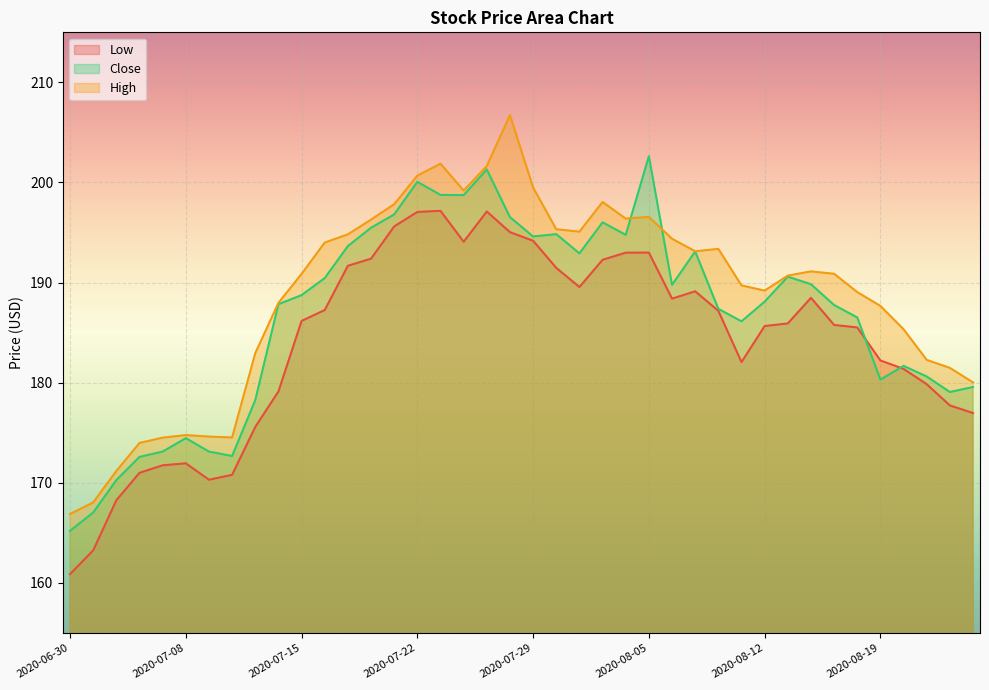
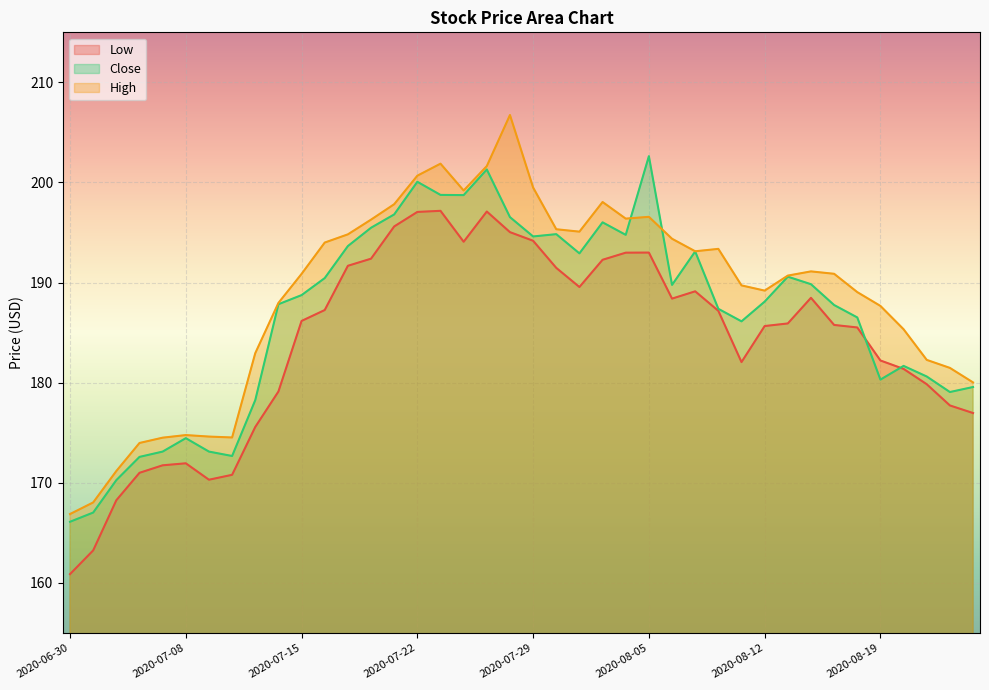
Close, 2020-06-30: 165.2 -> 166.1
